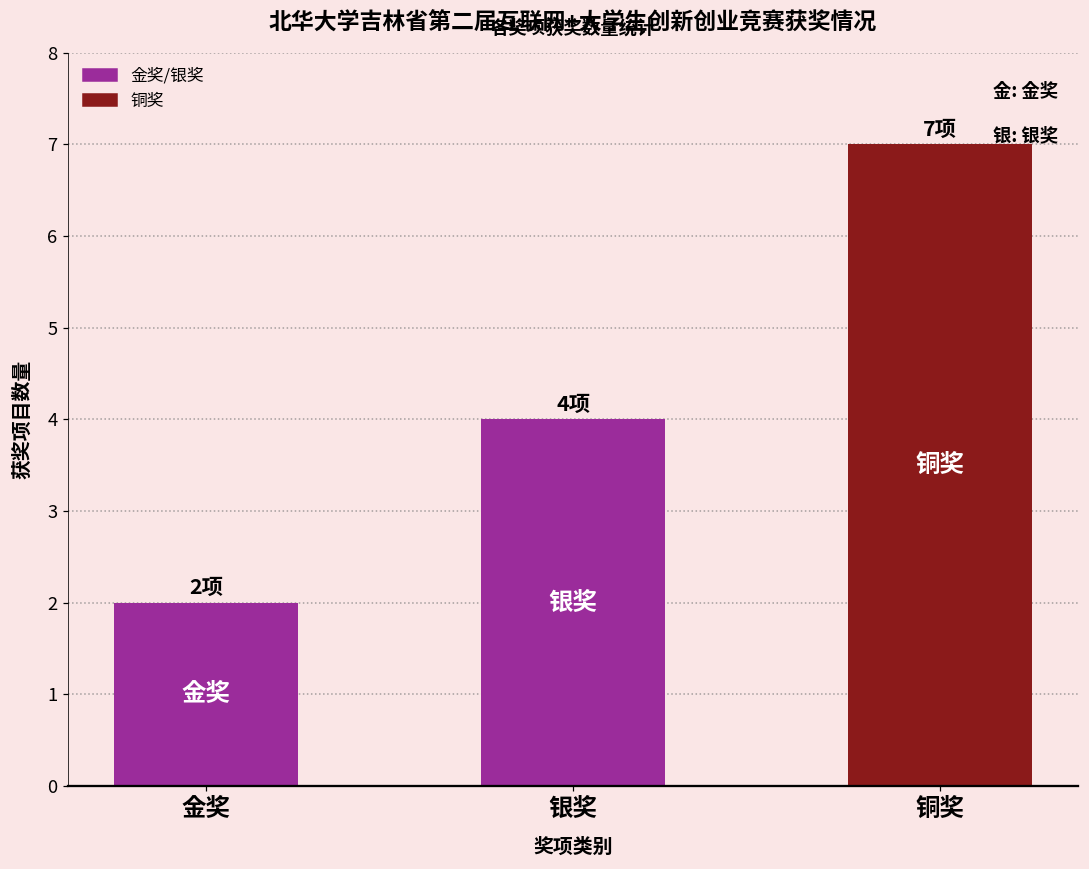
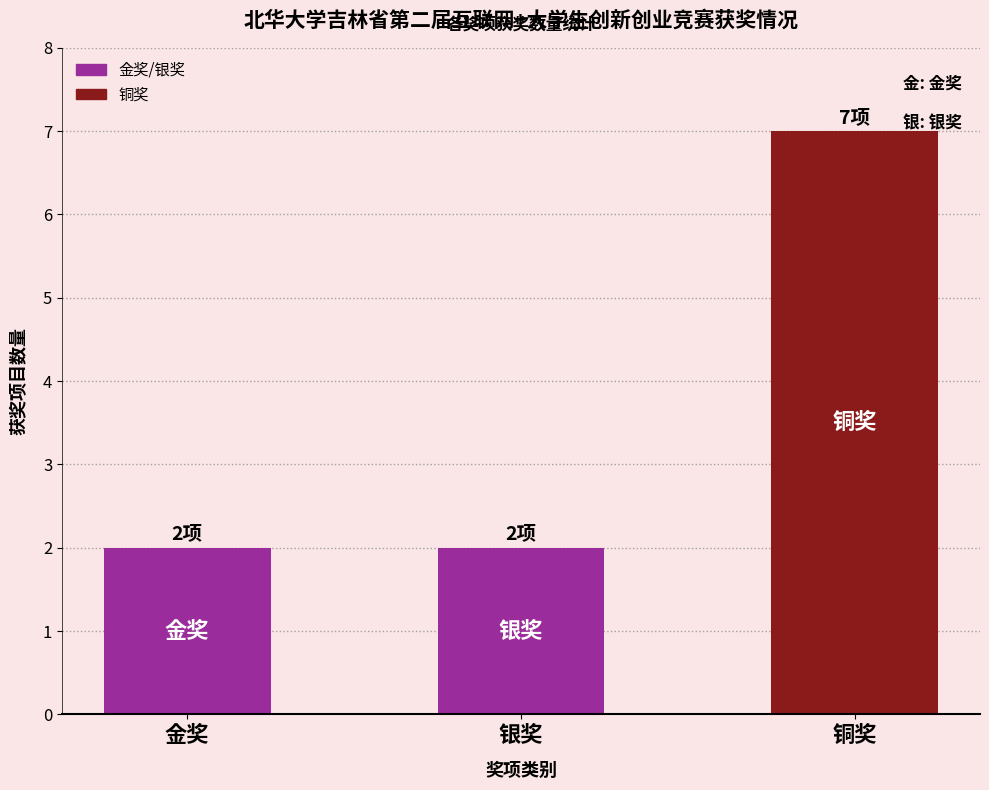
银奖: 4项 -> 2项
